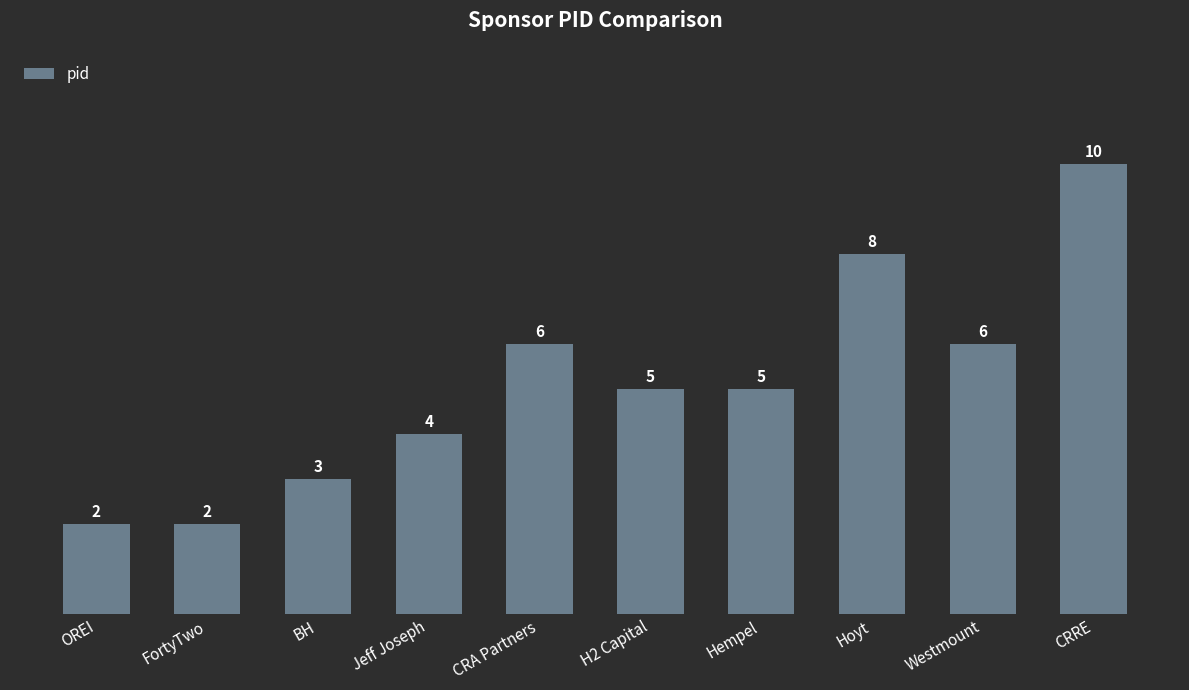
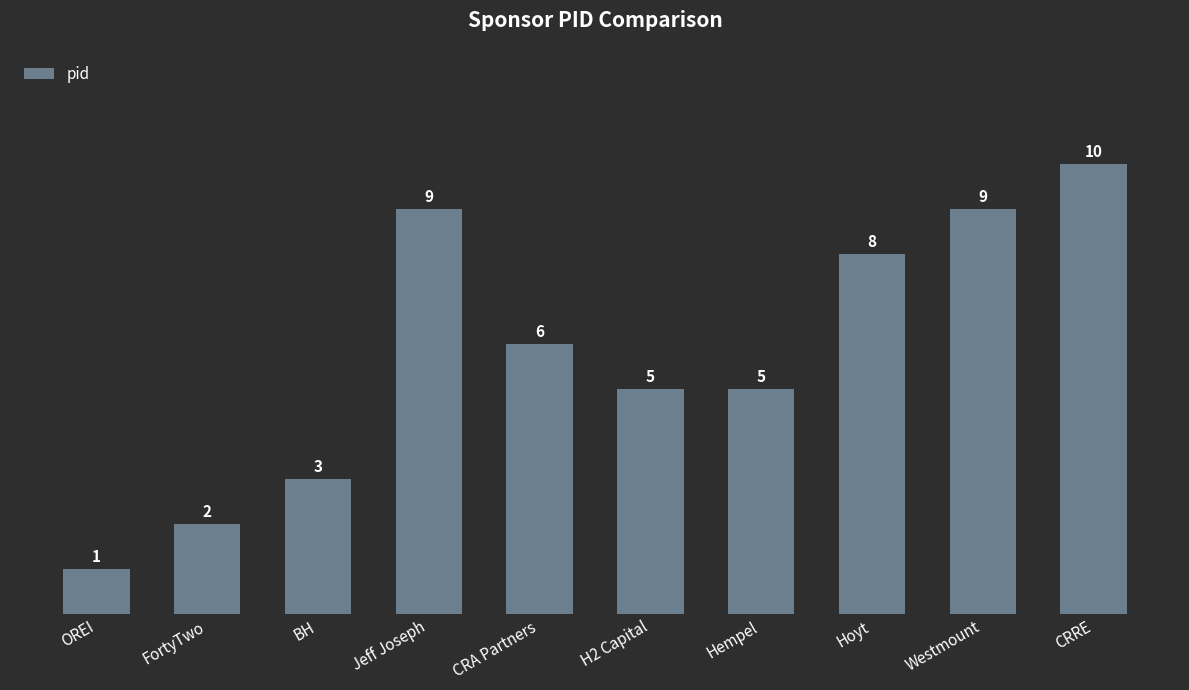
OREI: 2 -> 1
Jeff Joseph: 4 -> 9
Westmount: 6 -> 9
